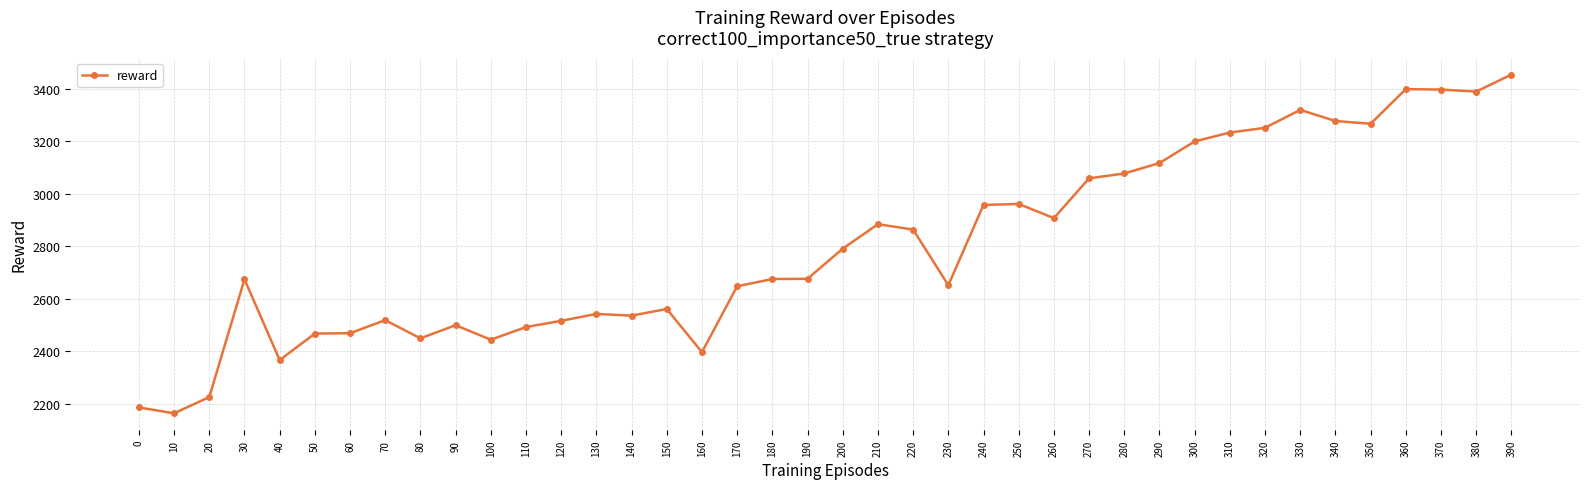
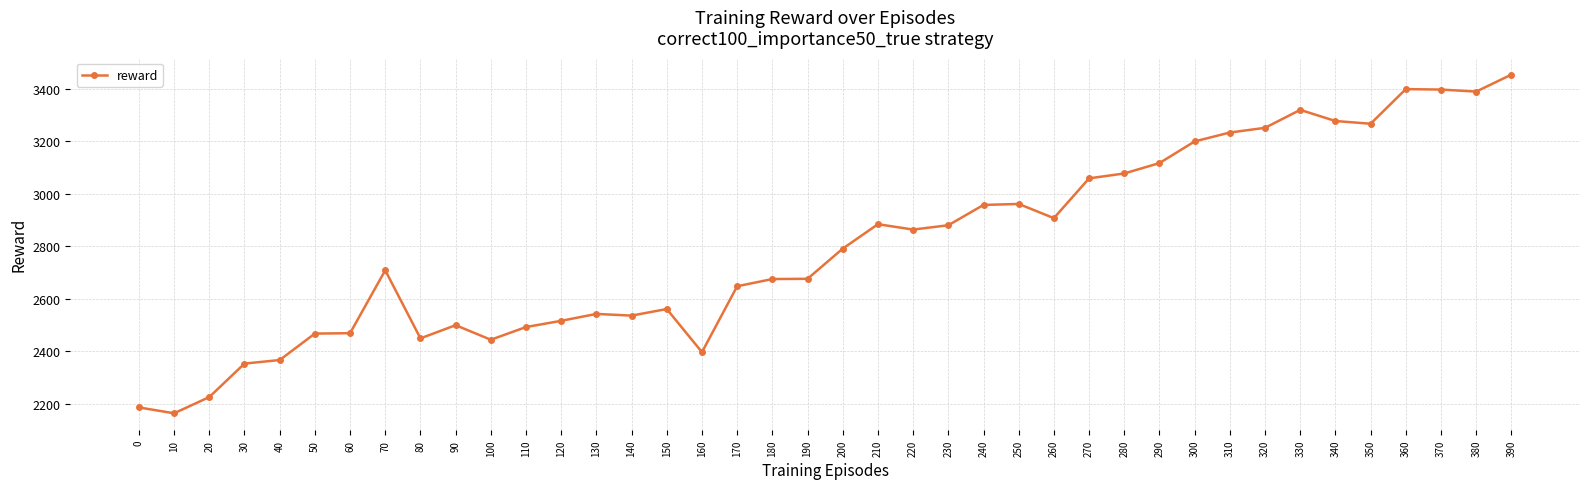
30: 2670 -> 2350
70: 2520 -> 2710
230: 2650 -> 2880
